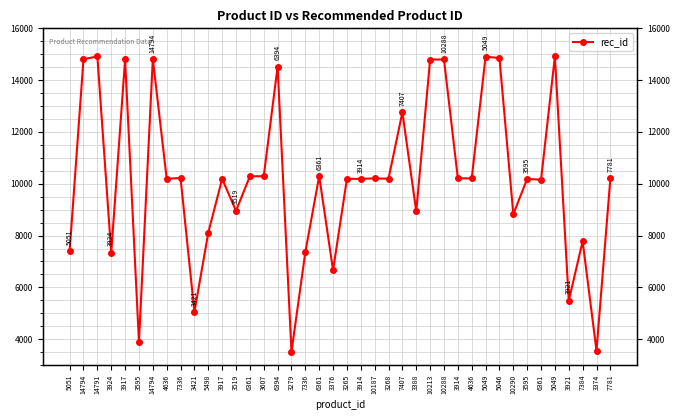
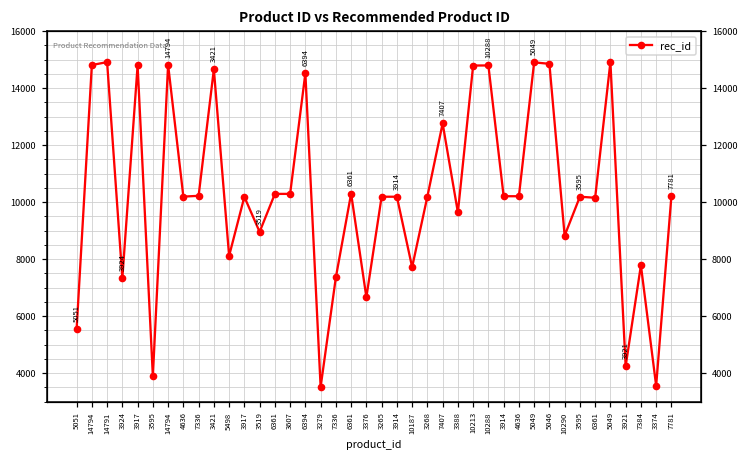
5051: 7400 -> 5500
3421: 5100 -> 14700
10187: 10200 -> 7700
3388: 8900 -> 9600
3921: 5500 -> 4200
